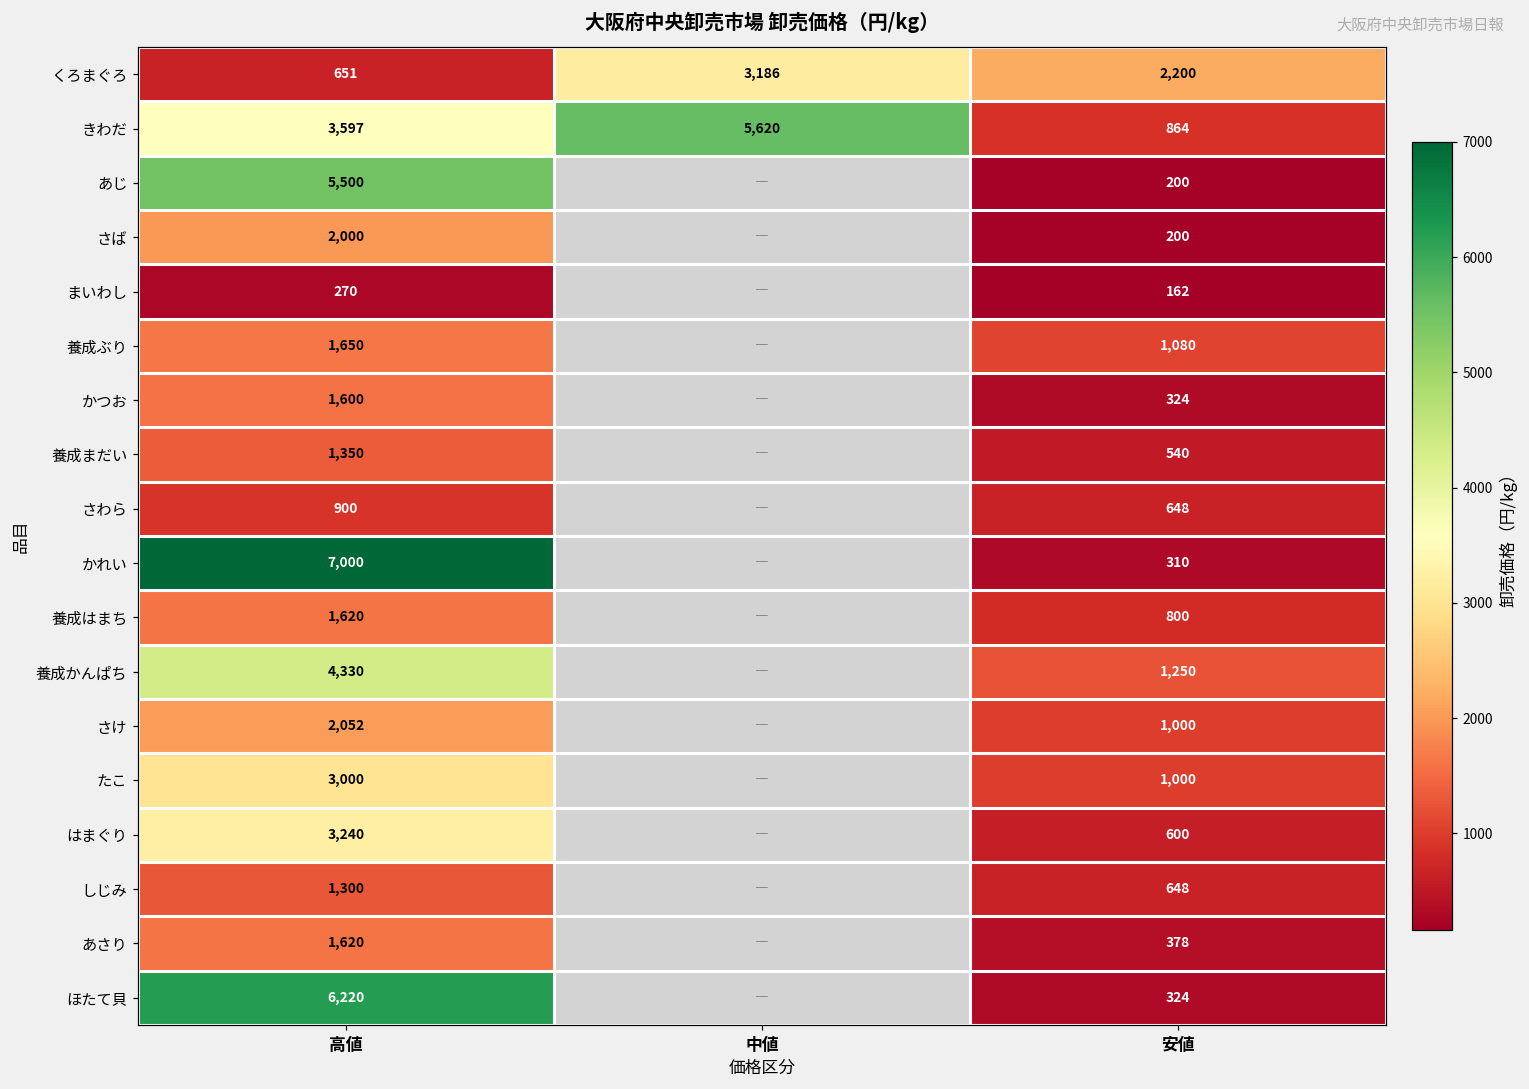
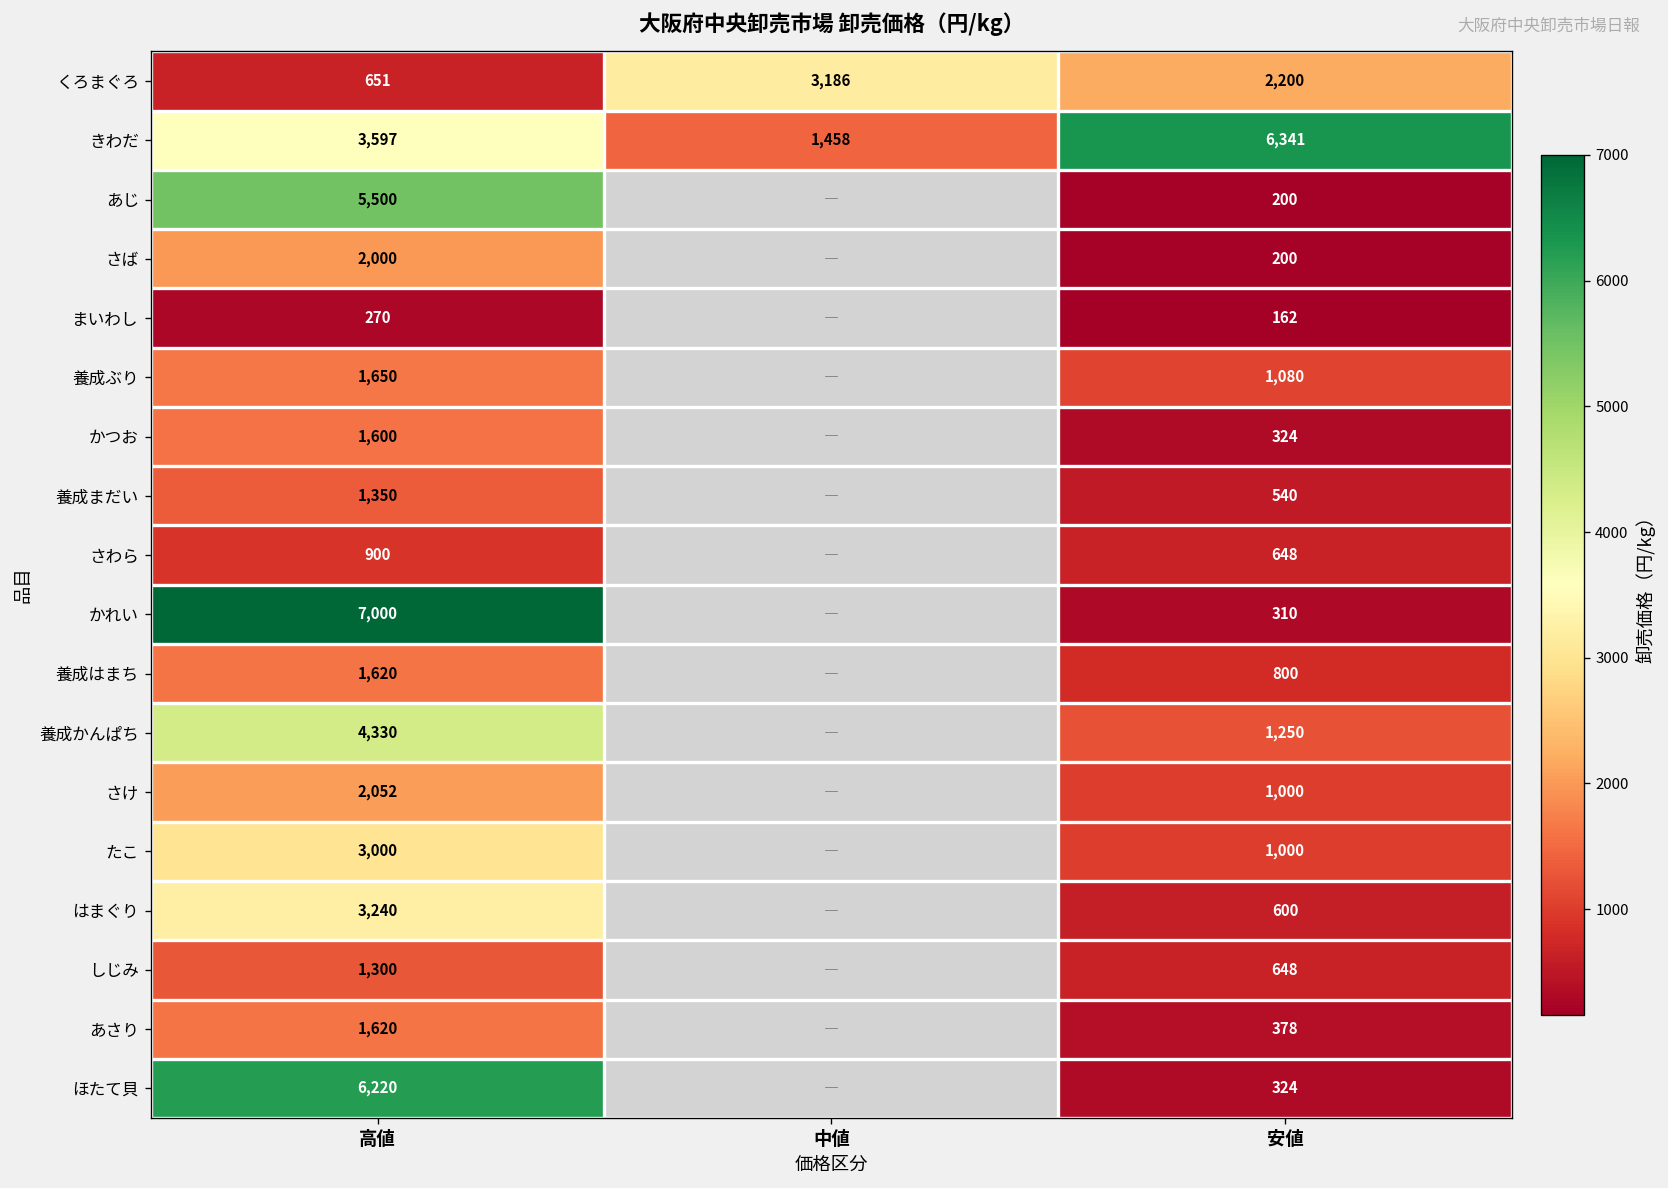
きわだ, 中値: 5,620 -> 1,458
きわだ, 安値: 864 -> 6,341
